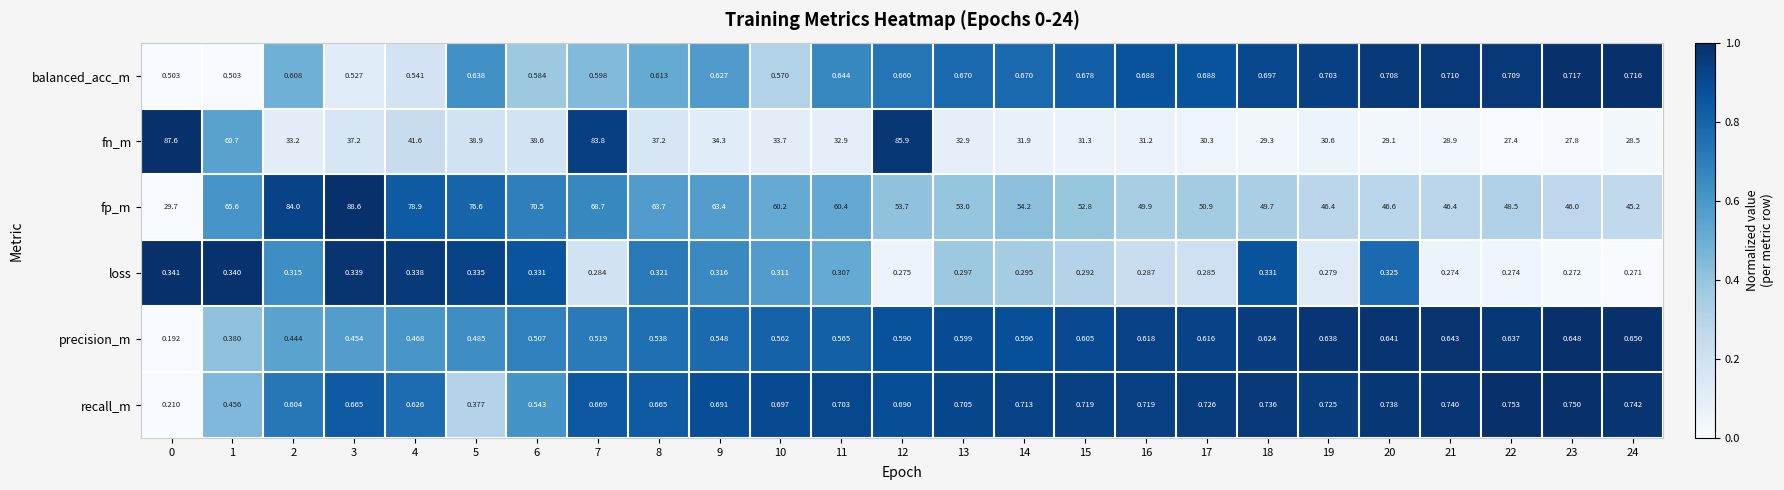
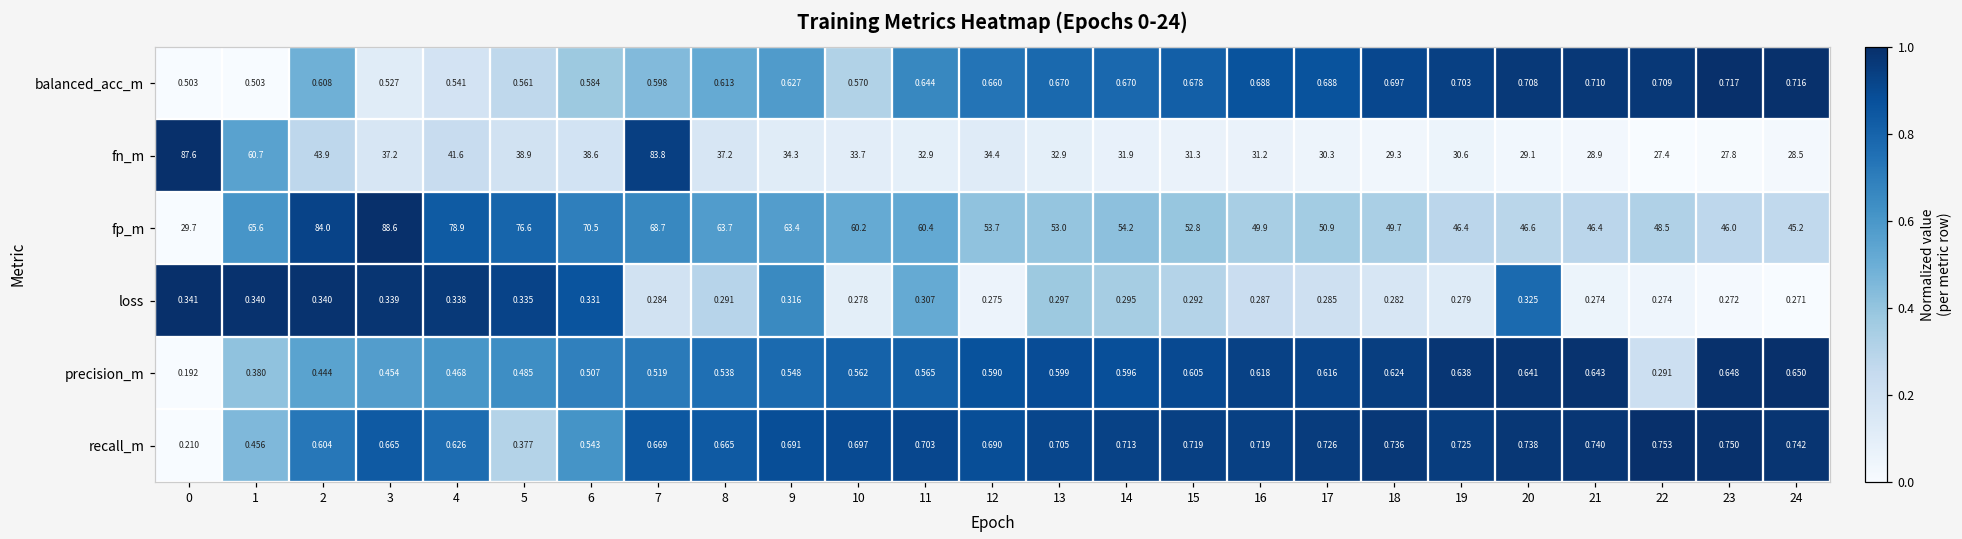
balanced_acc_m, 5: 0.638 -> 0.561
fn_m, 2: 33.2 -> 43.9
fn_m, 12: 85.9 -> 34.4
loss, 2: 0.315 -> 0.340
loss, 8: 0.321 -> 0.291
loss, 10: 0.311 -> 0.278
loss, 18: 0.331 -> 0.282
precision_m, 22: 0.637 -> 0.291
